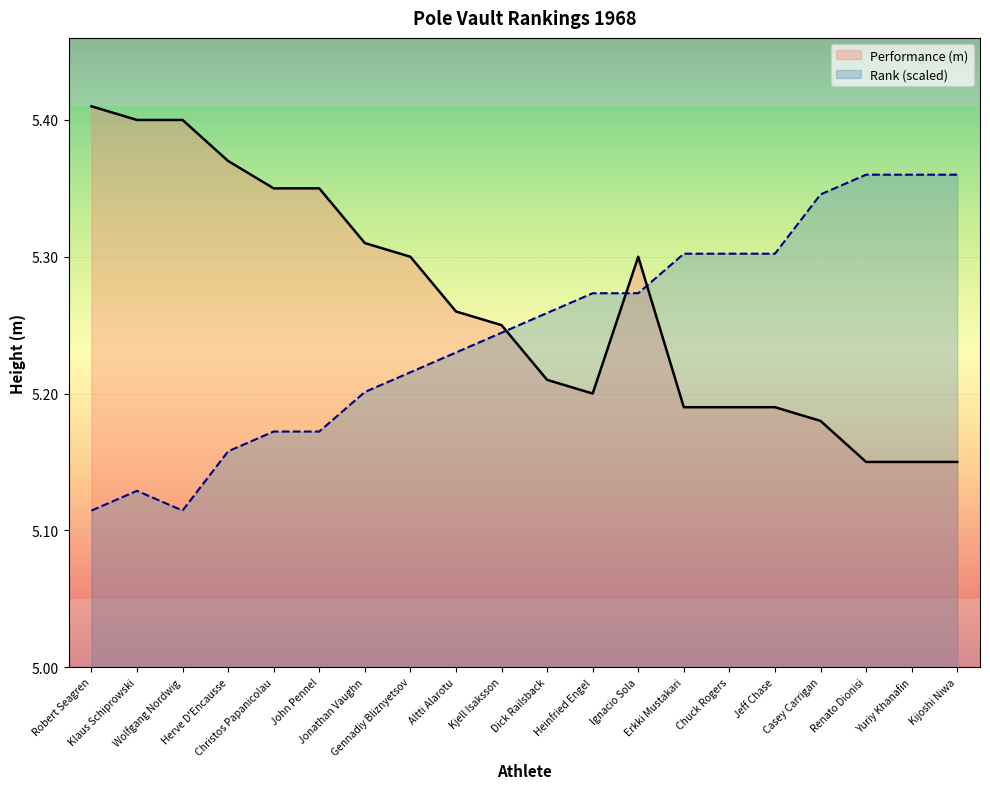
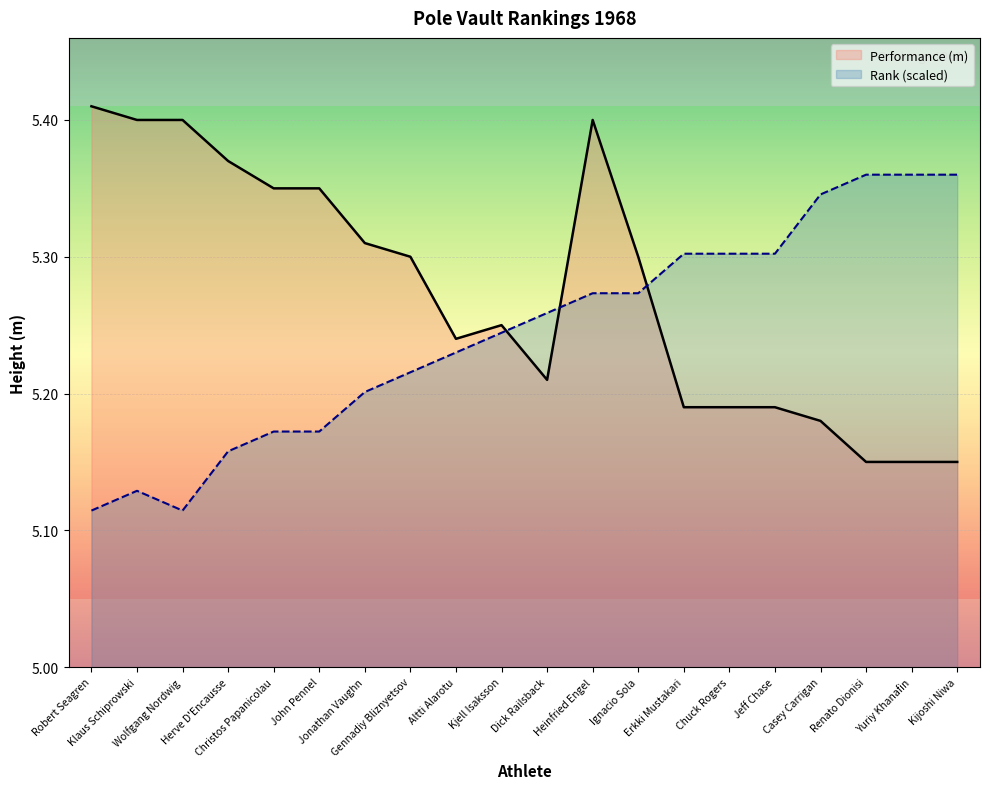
Performance (m), Altti Alarotu: 5.26 -> 5.24
Performance (m), Heinfried Engel: 5.2 -> 5.4
